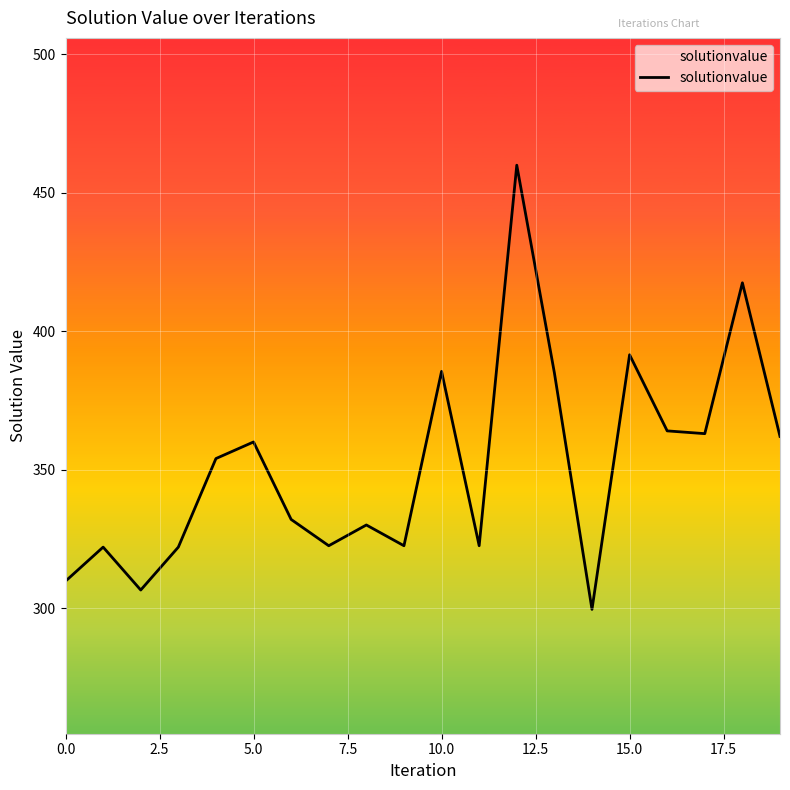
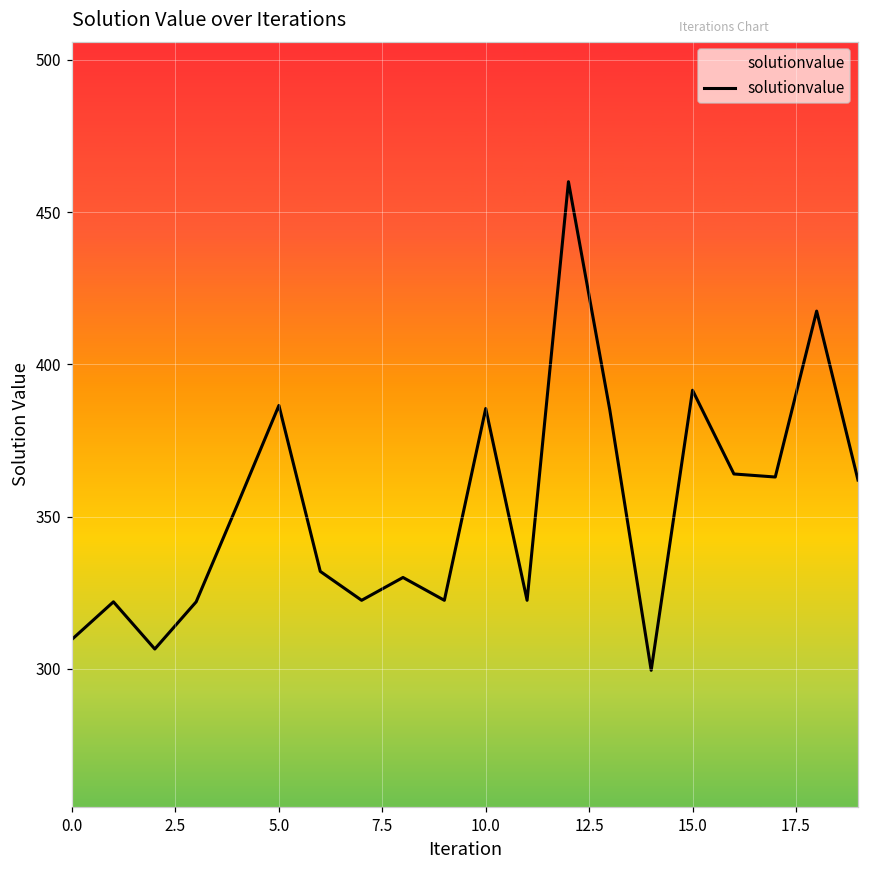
5.0: 360 -> 387
